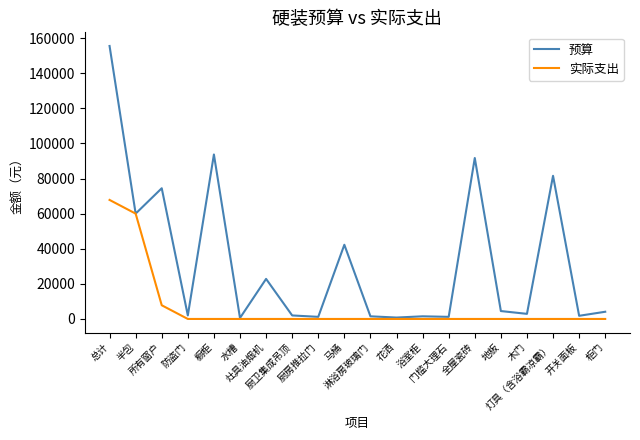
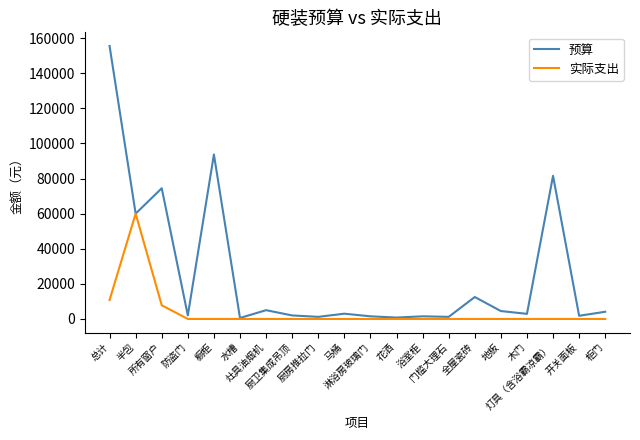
实际支出, 总计: 68000 -> 11000
预算, 灶具油烟机: 23000 -> 5000
预算, 马桶: 42000 -> 3000
预算, 全屋瓷砖: 92000 -> 13000
